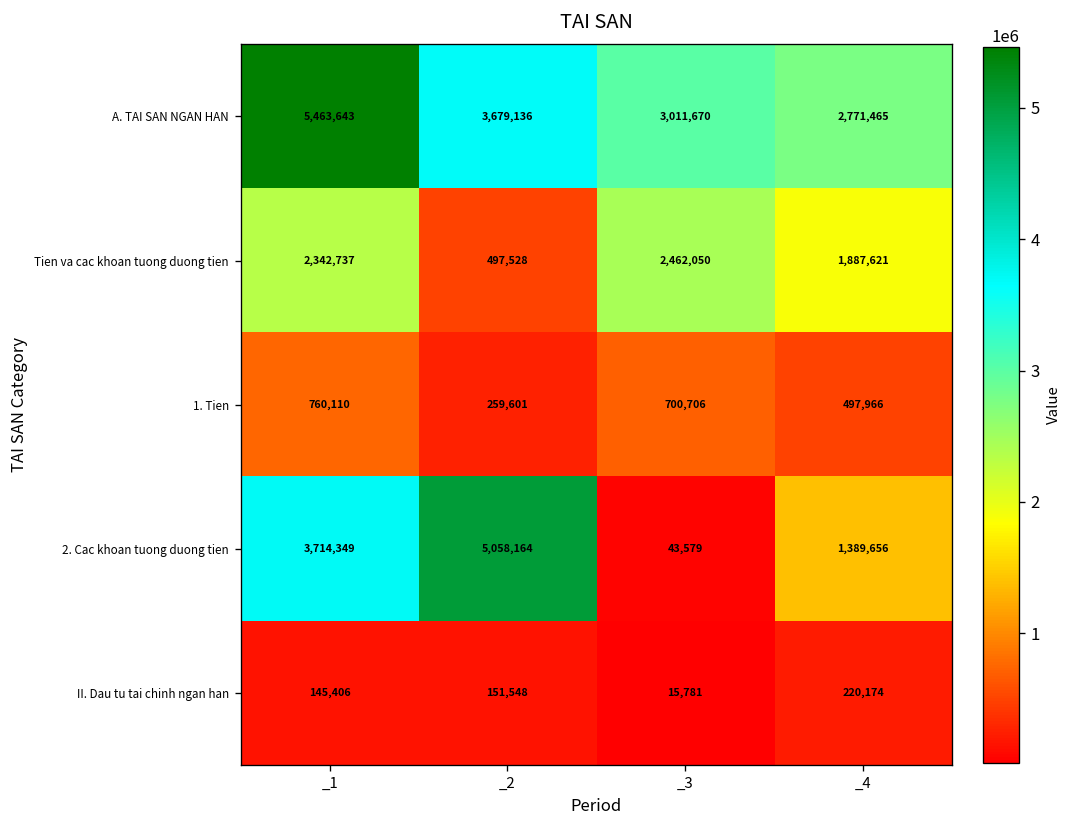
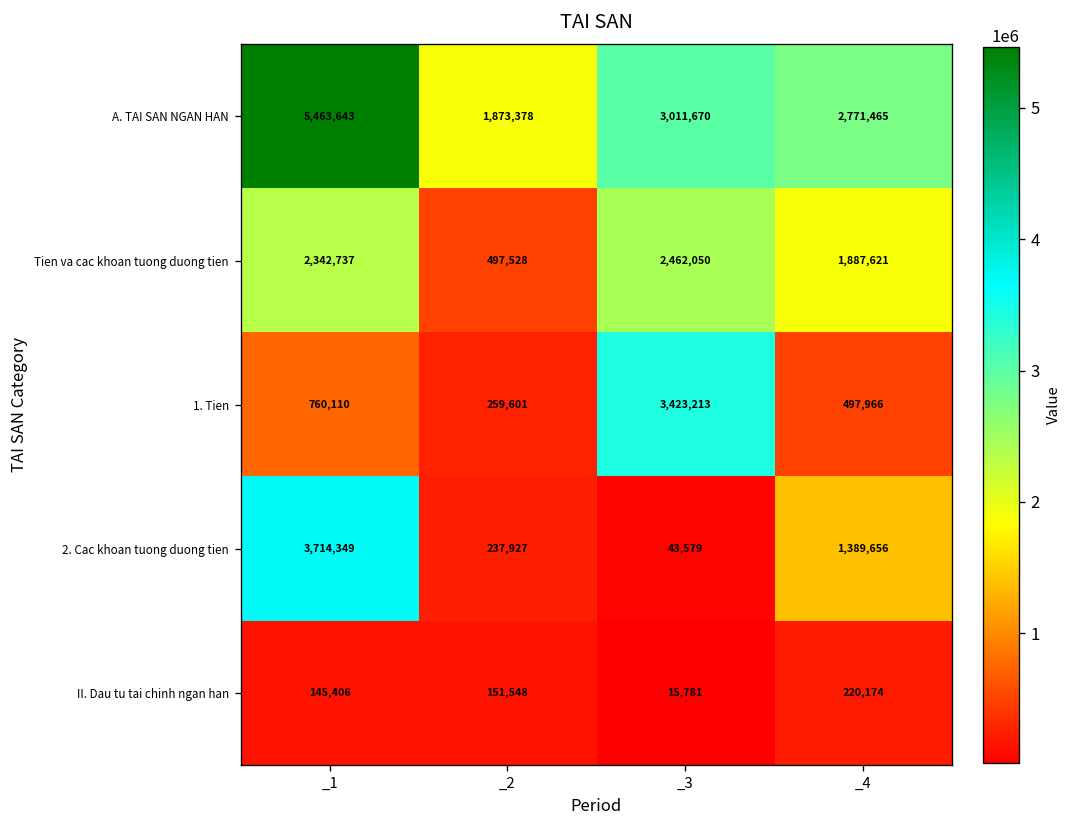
A. TAI SAN NGAN HAN, _2: 3,679,136 -> 1,873,378
1. Tien, _3: 700,706 -> 3,423,213
2. Cac khoan tuong duong tien, _2: 5,058,164 -> 237,927
